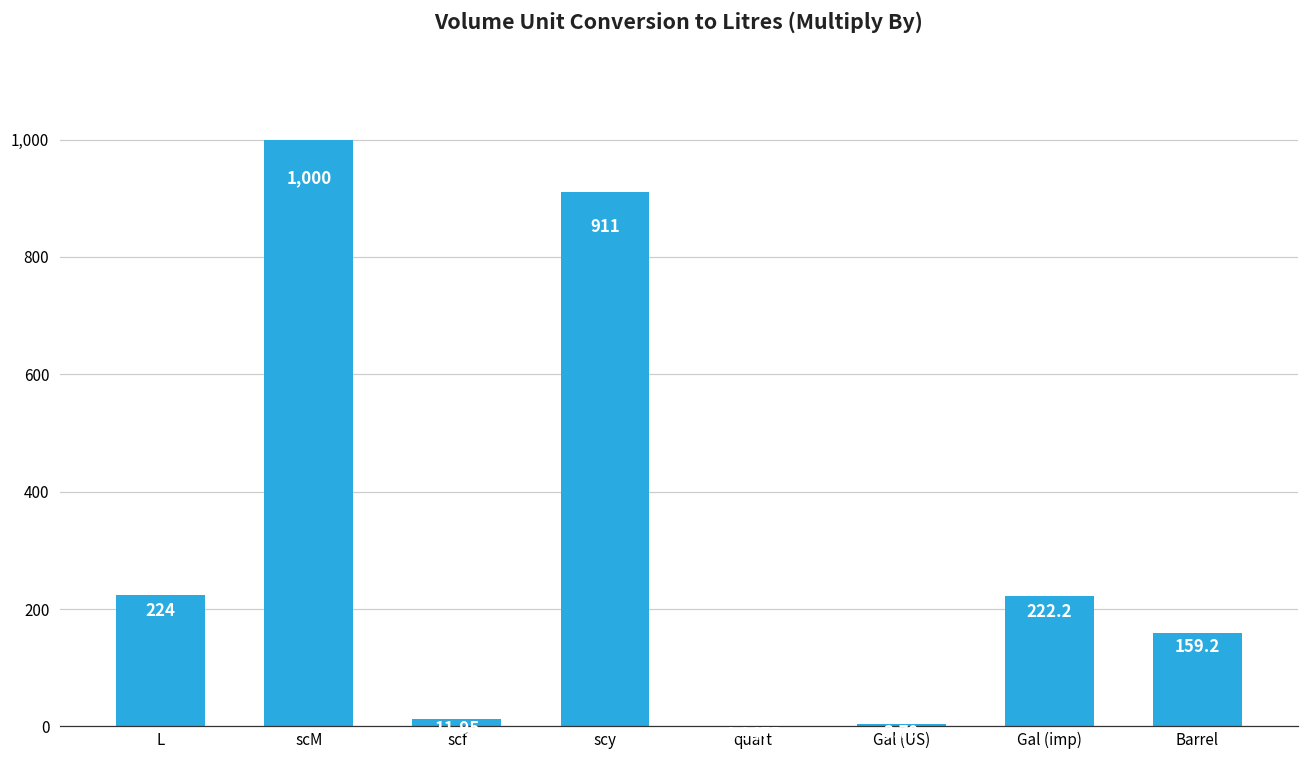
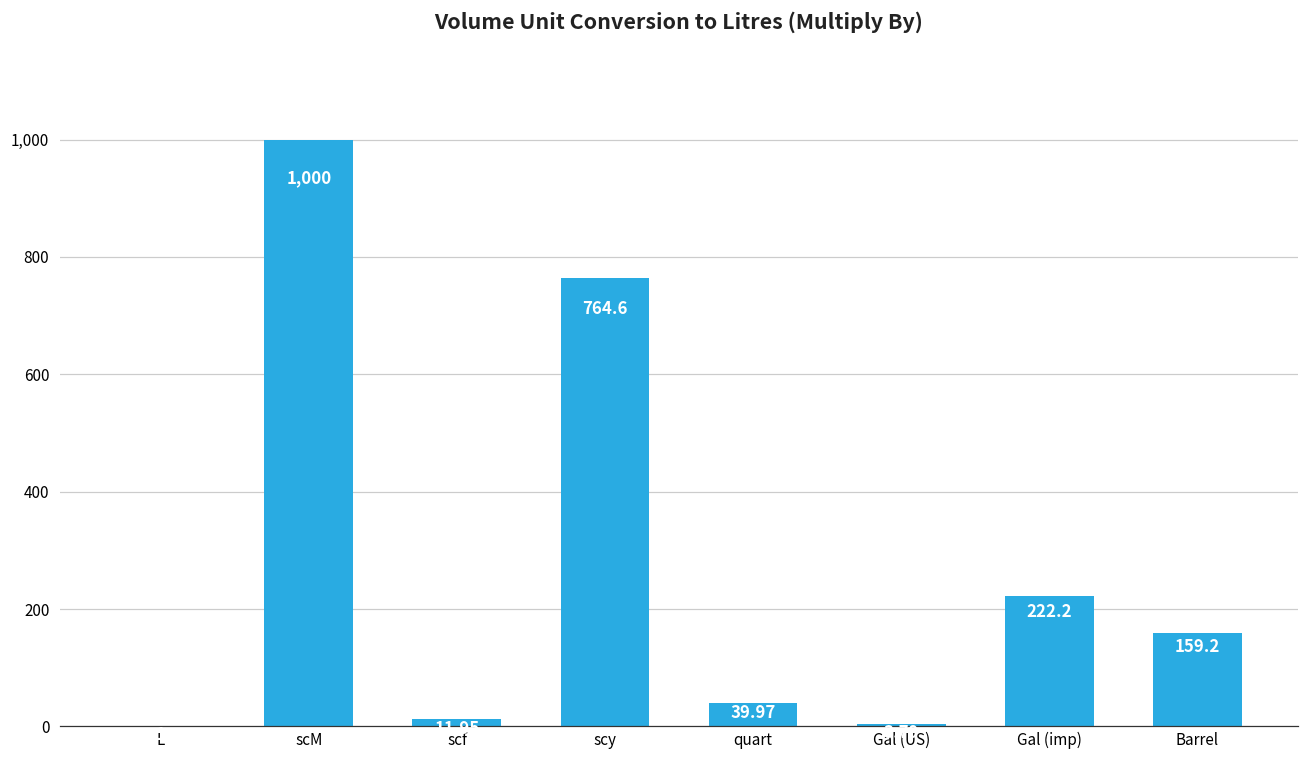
L: 220 -> 0
scy: 911 -> 764.6
quart: 0 -> 40
